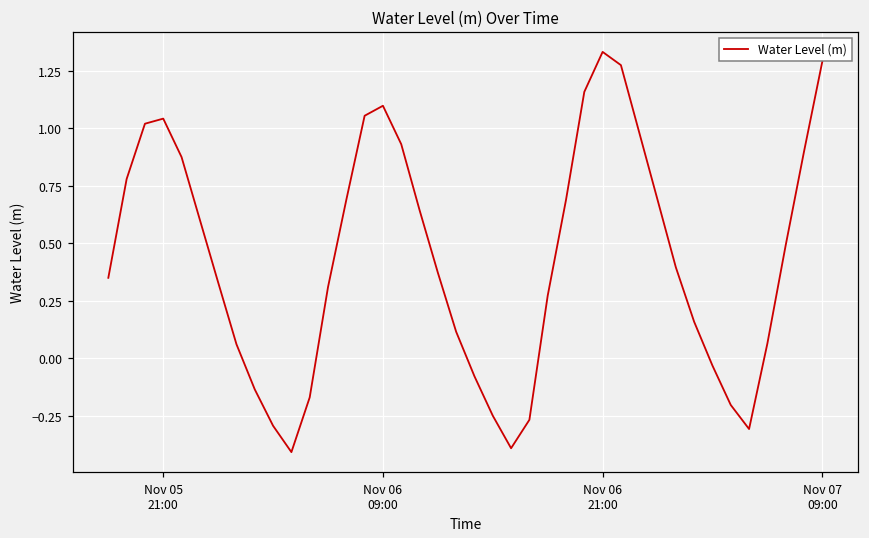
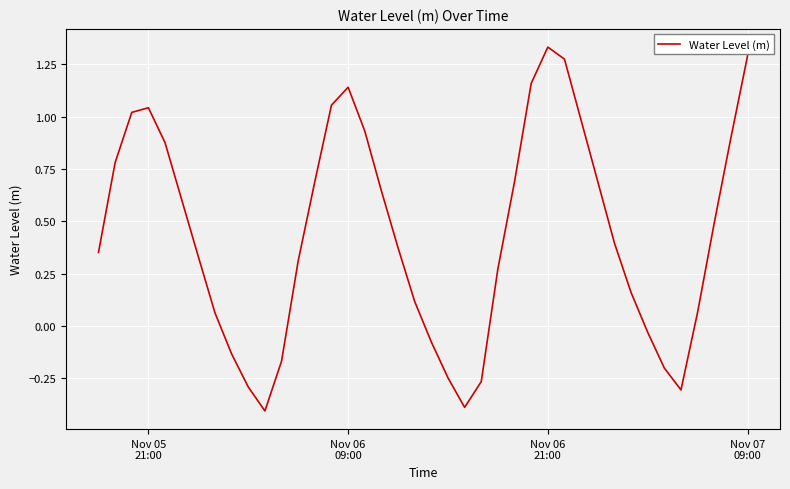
Nov 06 09:00: 1.10 -> 1.14
